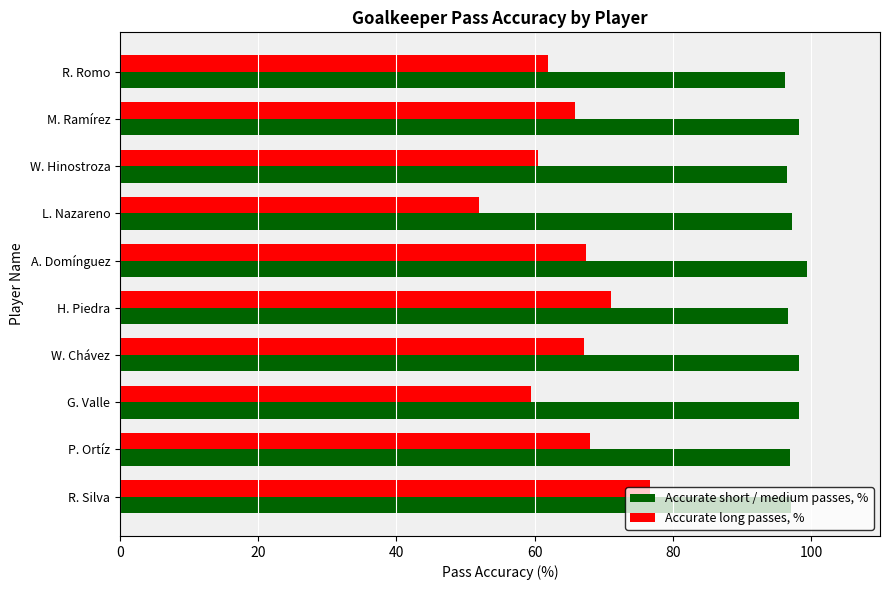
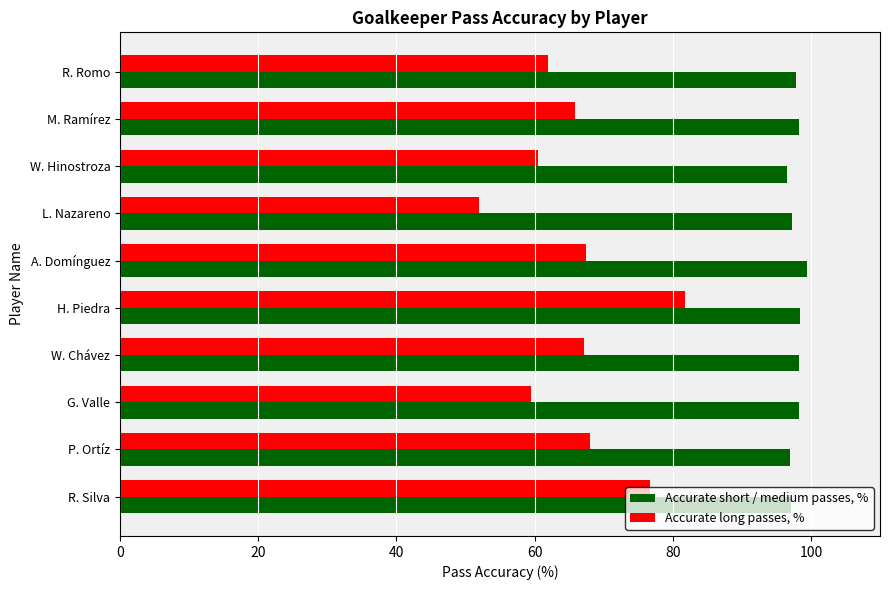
Accurate short / medium passes, %, R. Romo: 96 -> 98
Accurate long passes, %, H. Piedra: 71 -> 82
Accurate short / medium passes, %, H. Piedra: 97 -> 98
